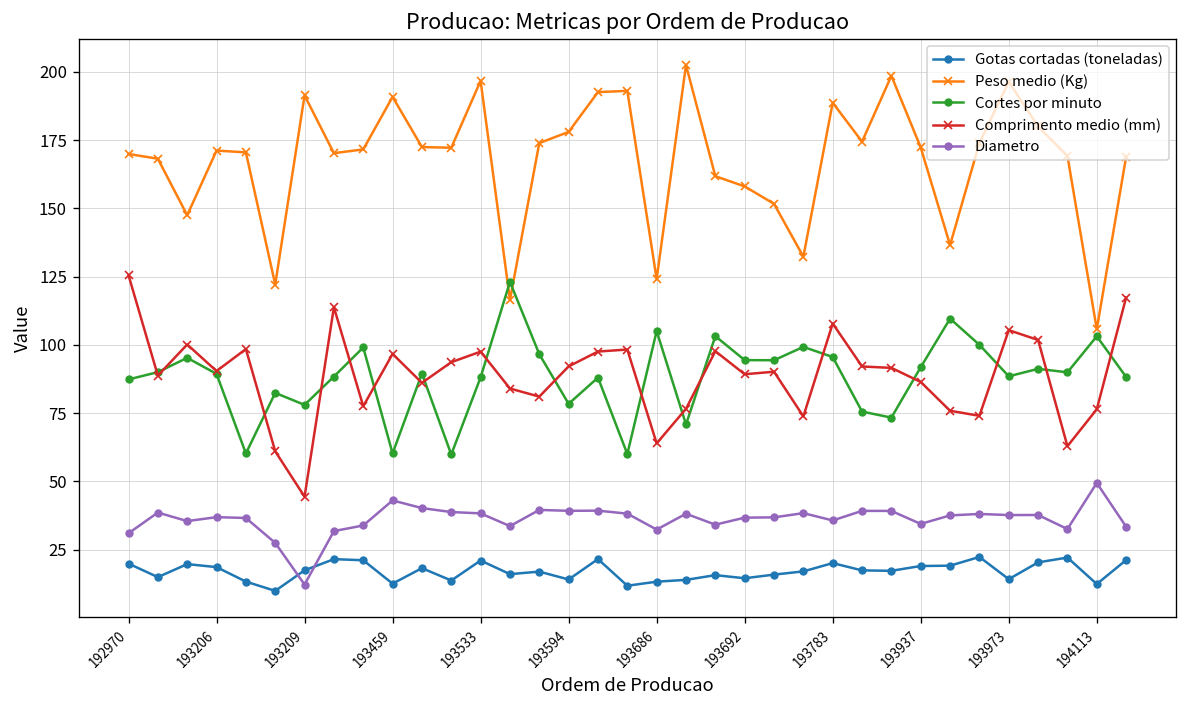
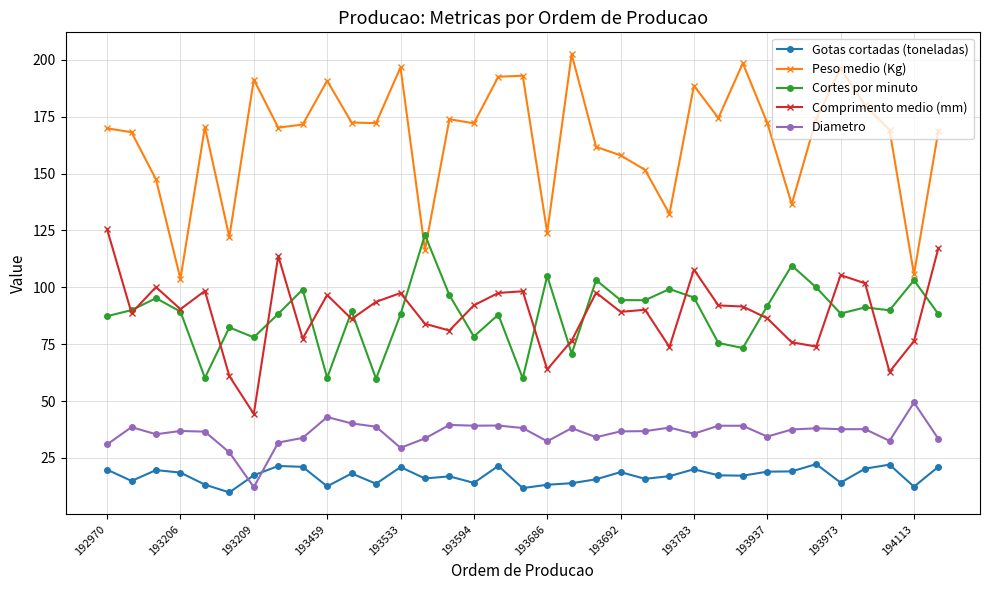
Peso medio (Kg), 193206: 171 -> 104
Diametro, 193533: 38 -> 29
Peso medio (Kg), 193594: 178 -> 172
Gotas cortadas (toneladas), 193692: 15 -> 19
